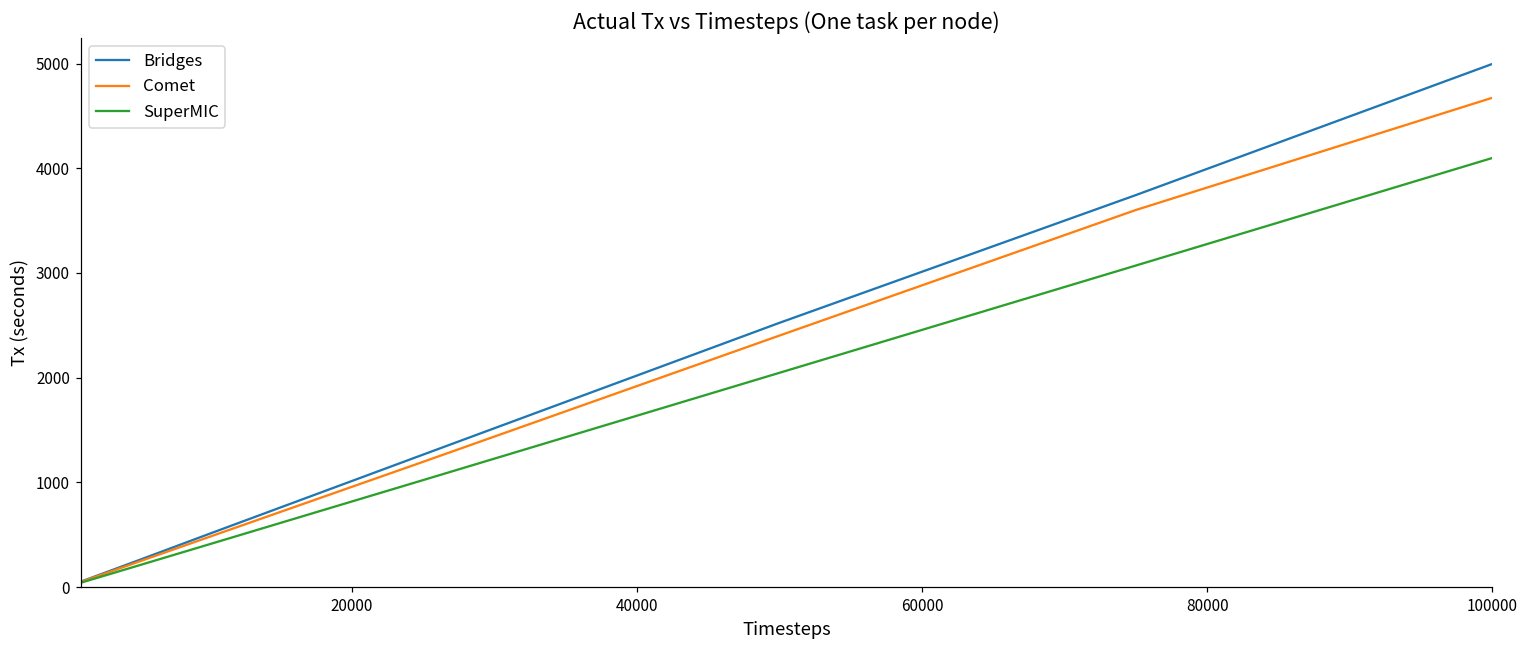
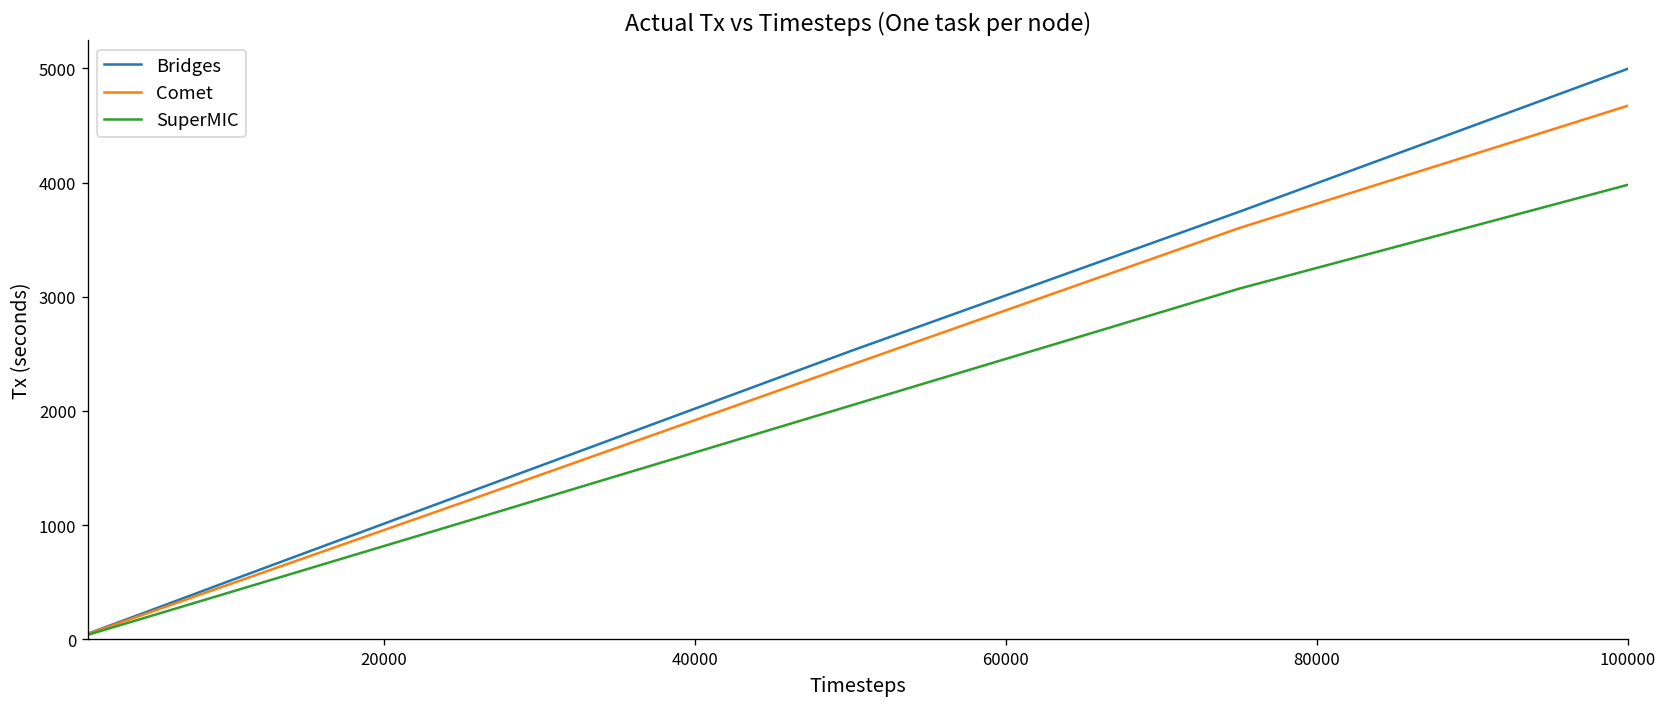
SuperMIC, 100000: 4100 -> 4000
